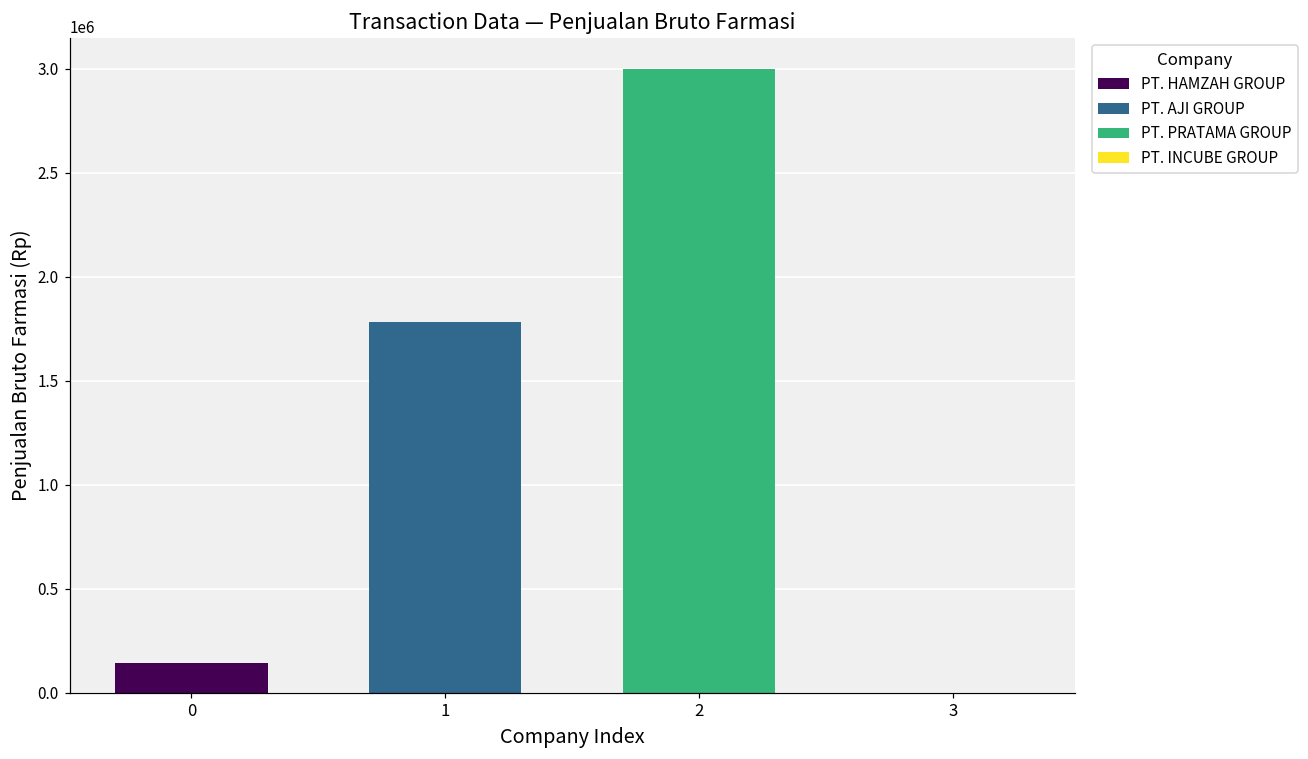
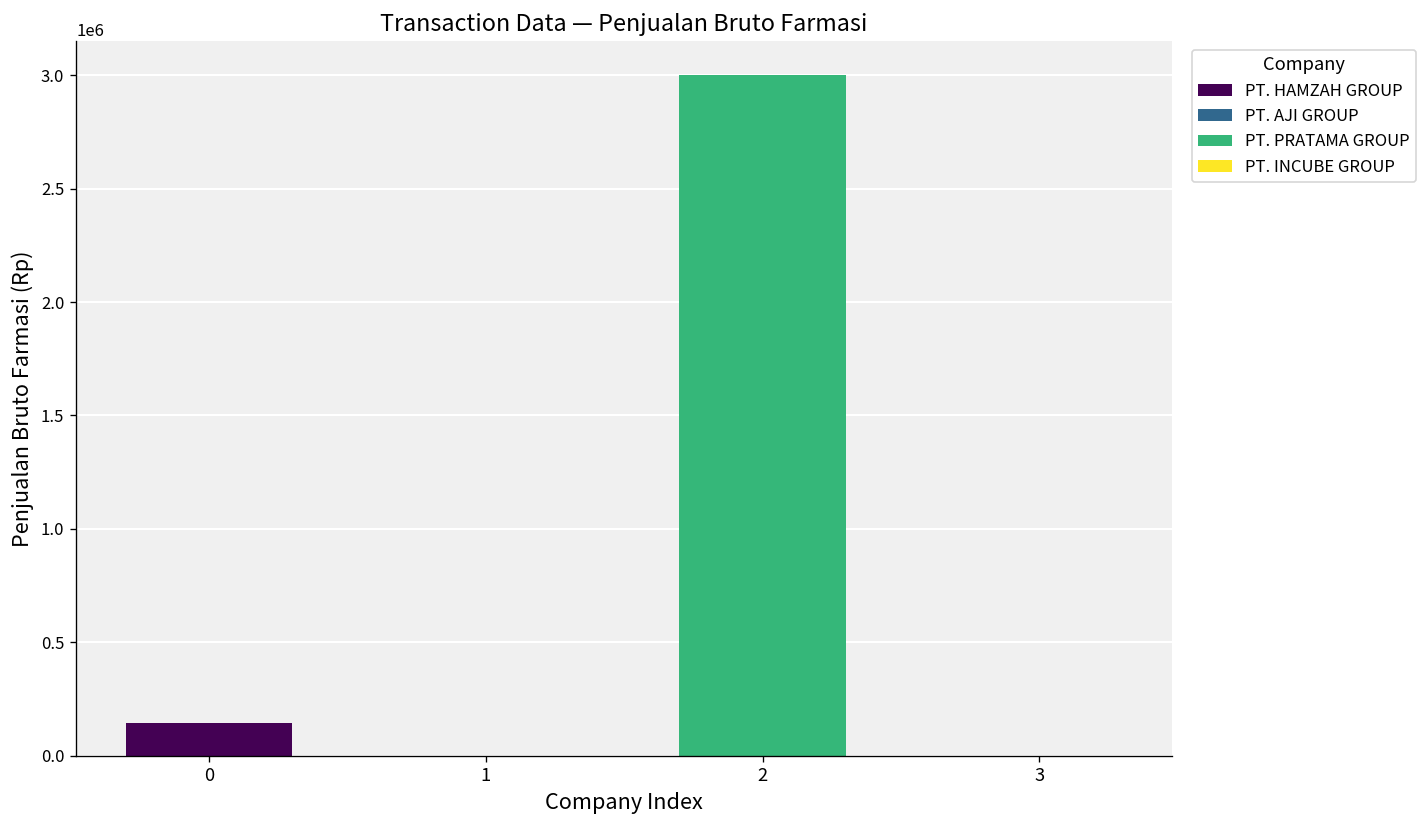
1: 1780000 -> 0
